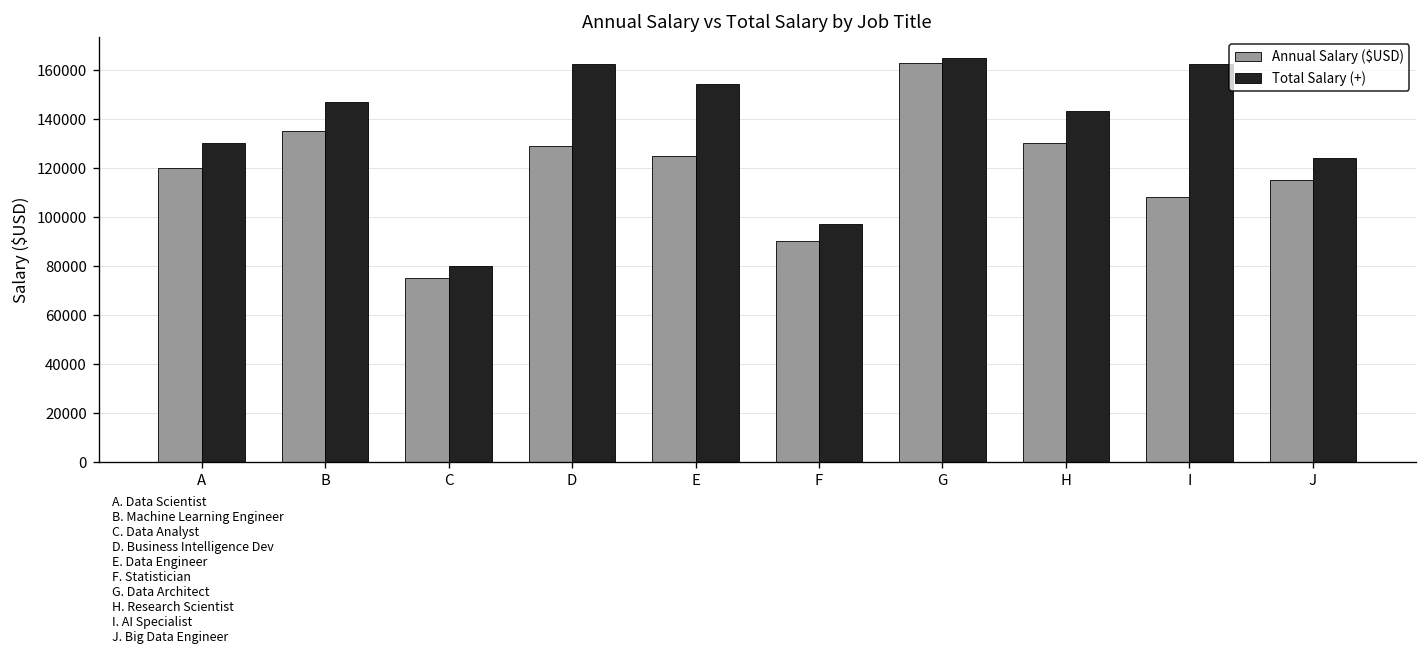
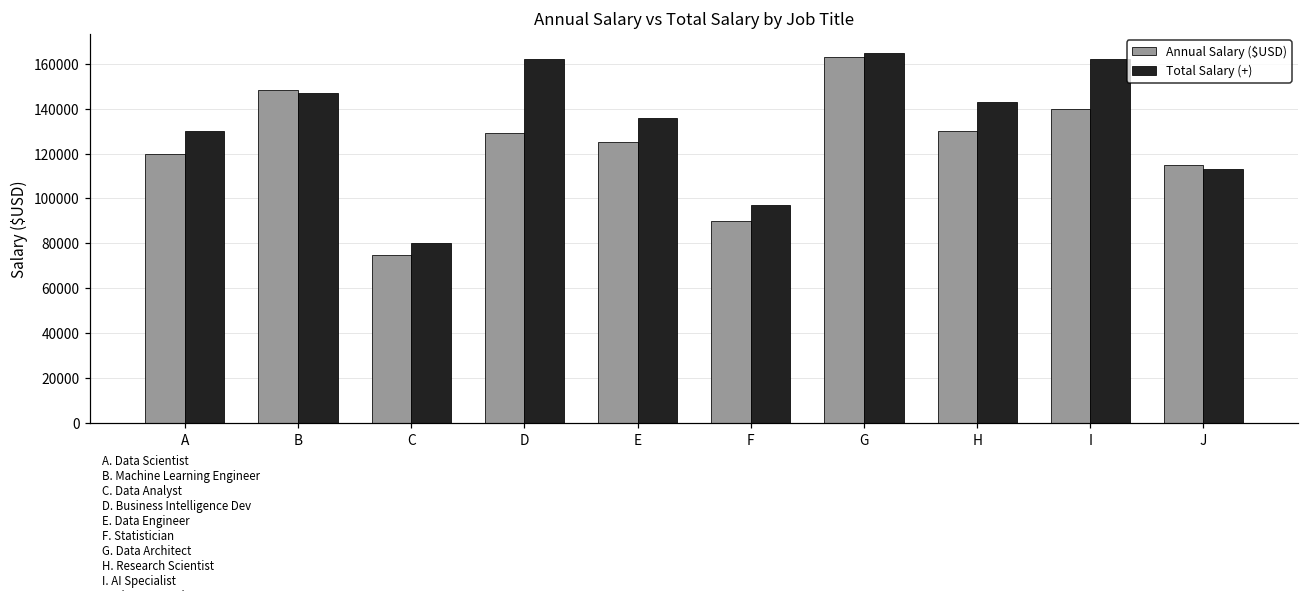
Annual Salary ($USD), B: 135000 -> 148000
Total Salary (+), E: 154000 -> 136000
Annual Salary ($USD), I: 108000 -> 140000
Total Salary (+), J: 124000 -> 113000
